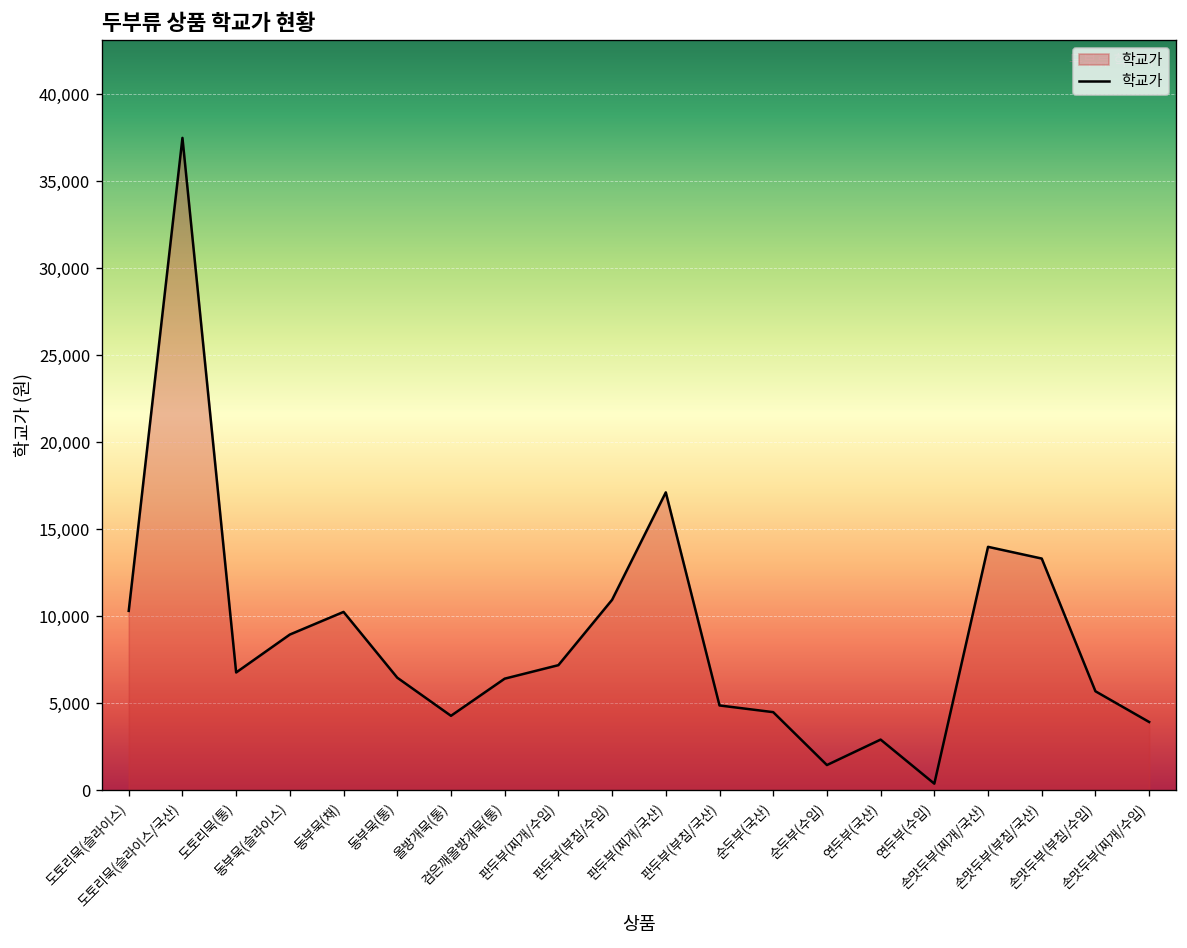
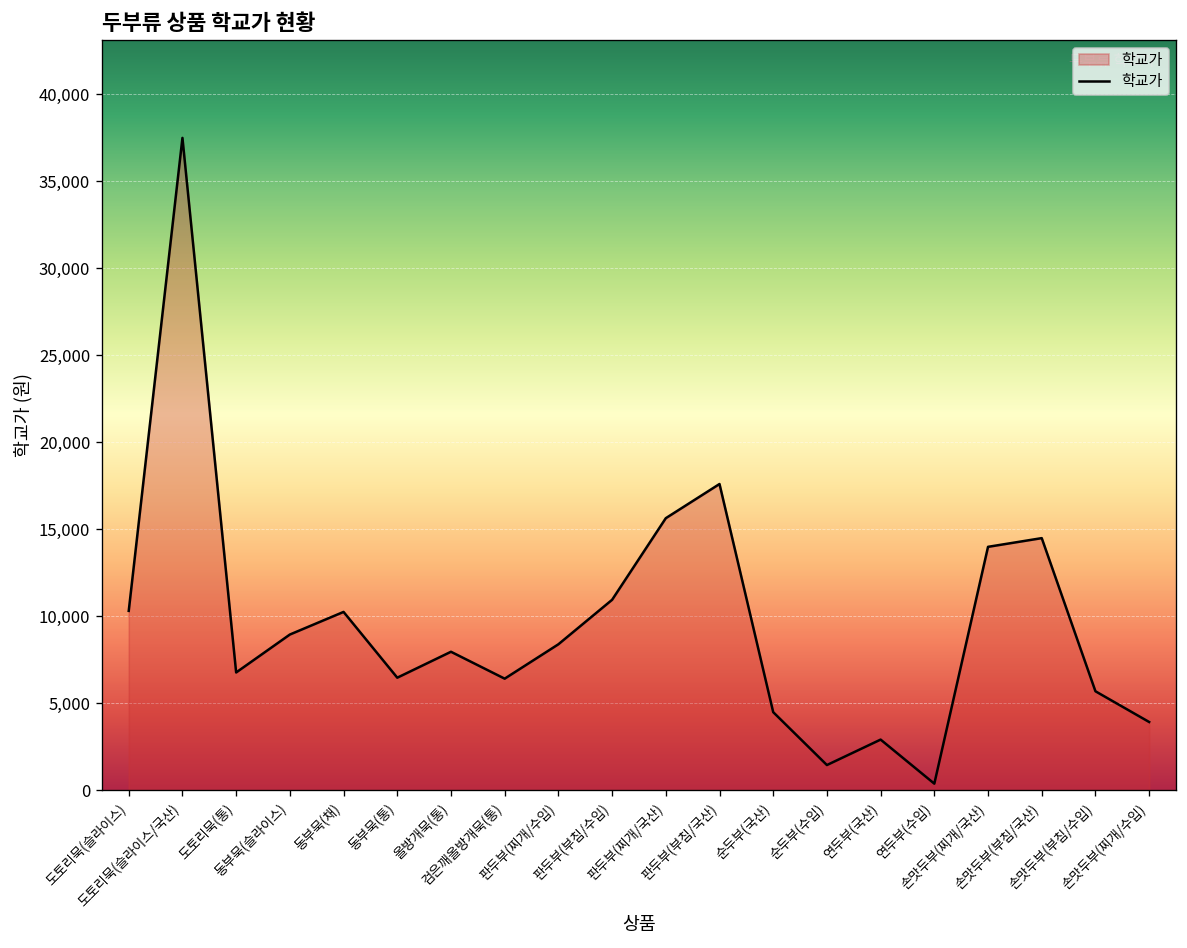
올방개묵(통): 4,300 -> 8,000
판두부(찌개/수입): 7,200 -> 8,400
판두부(찌개/국산): 17,100 -> 15,600
판두부(부침/국산): 4,900 -> 17,600
손맛두부(부침/국산): 13,300 -> 14,500
